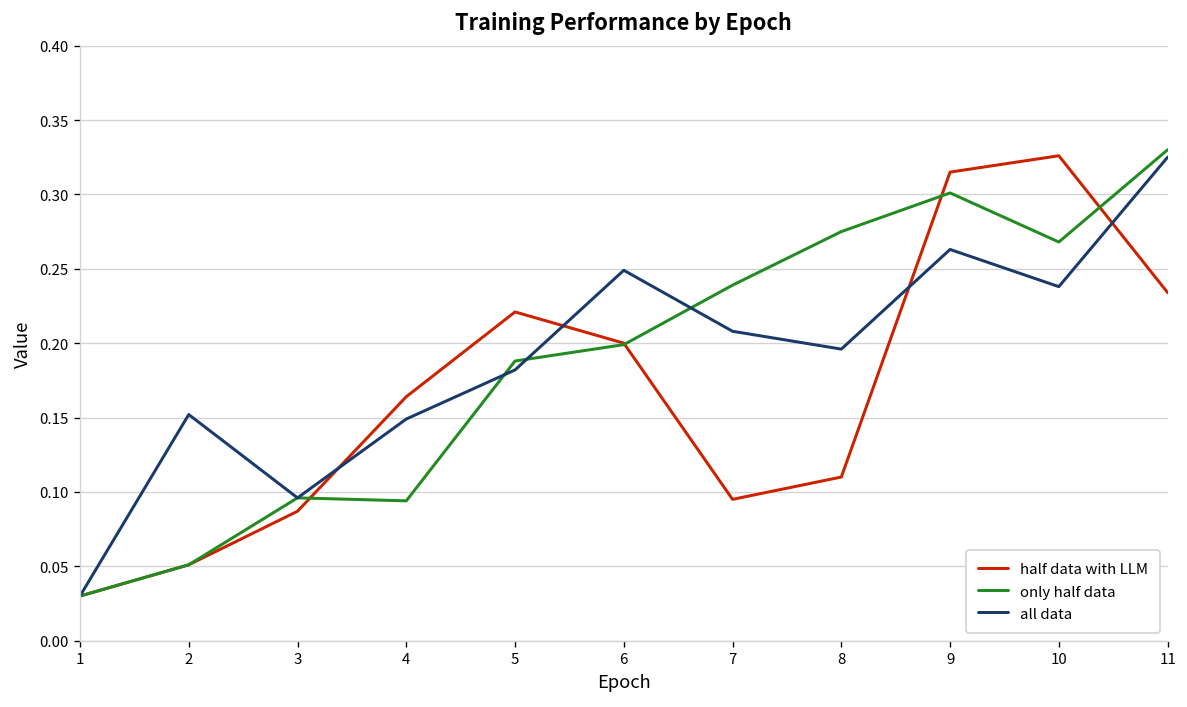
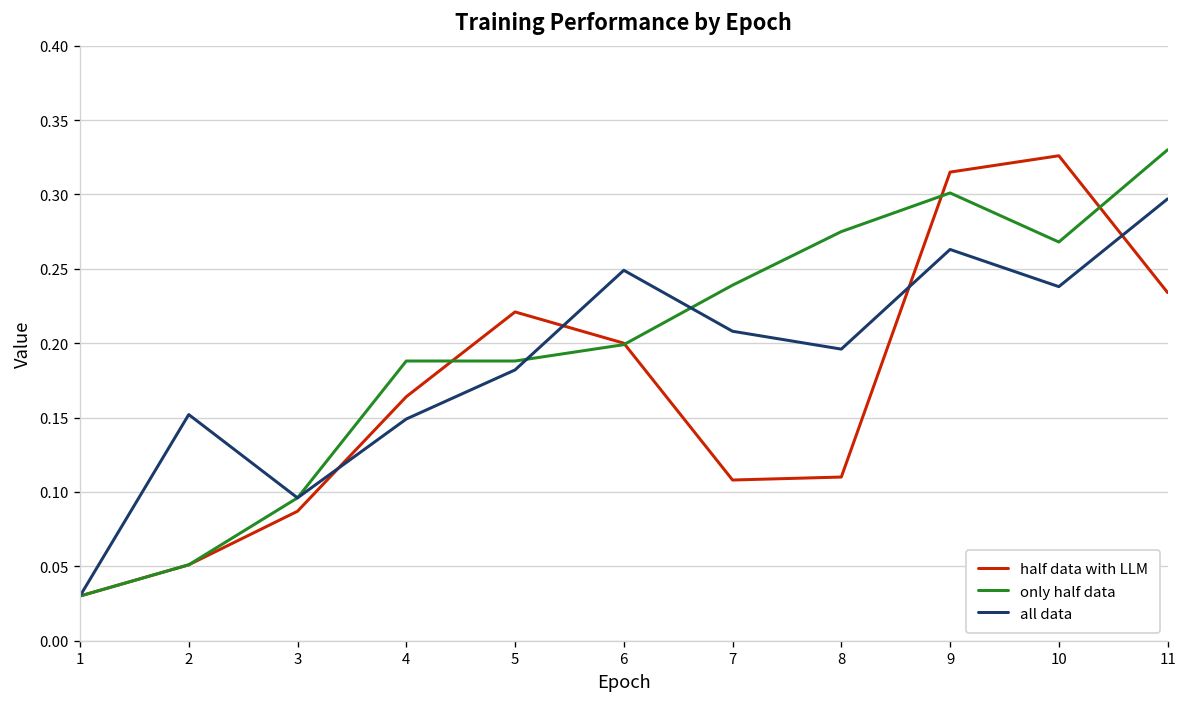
only half data, 4: 0.094 -> 0.188
half data with LLM, 7: 0.095 -> 0.108
all data, 11: 0.325 -> 0.297
